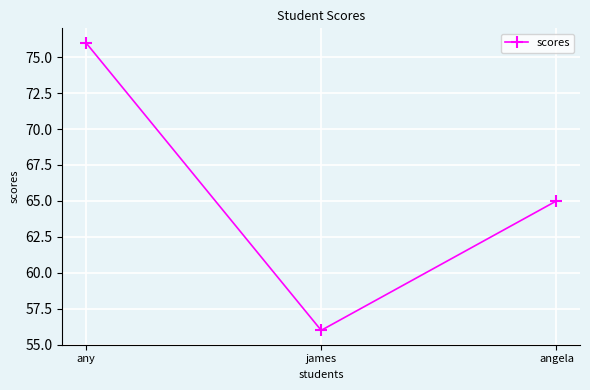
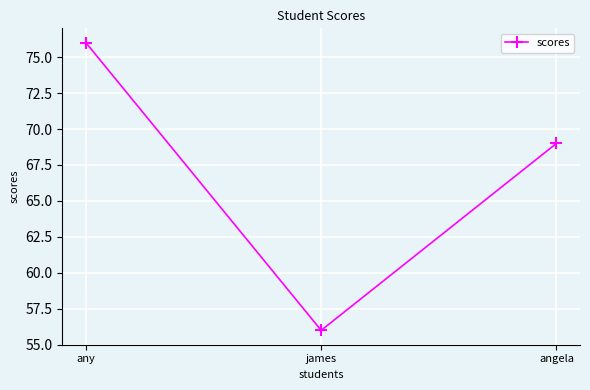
angela: 65 -> 69
